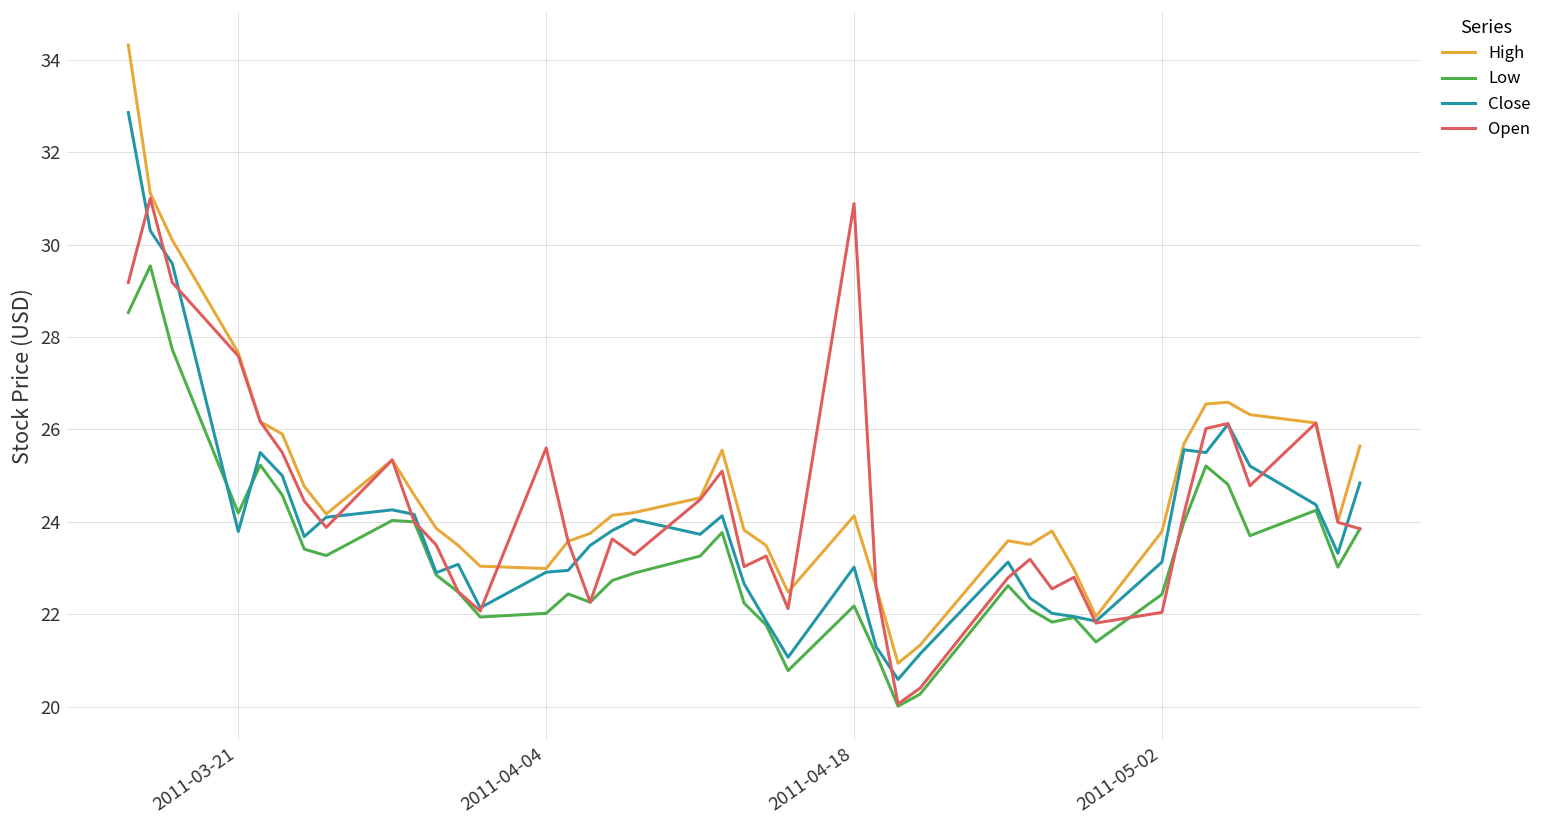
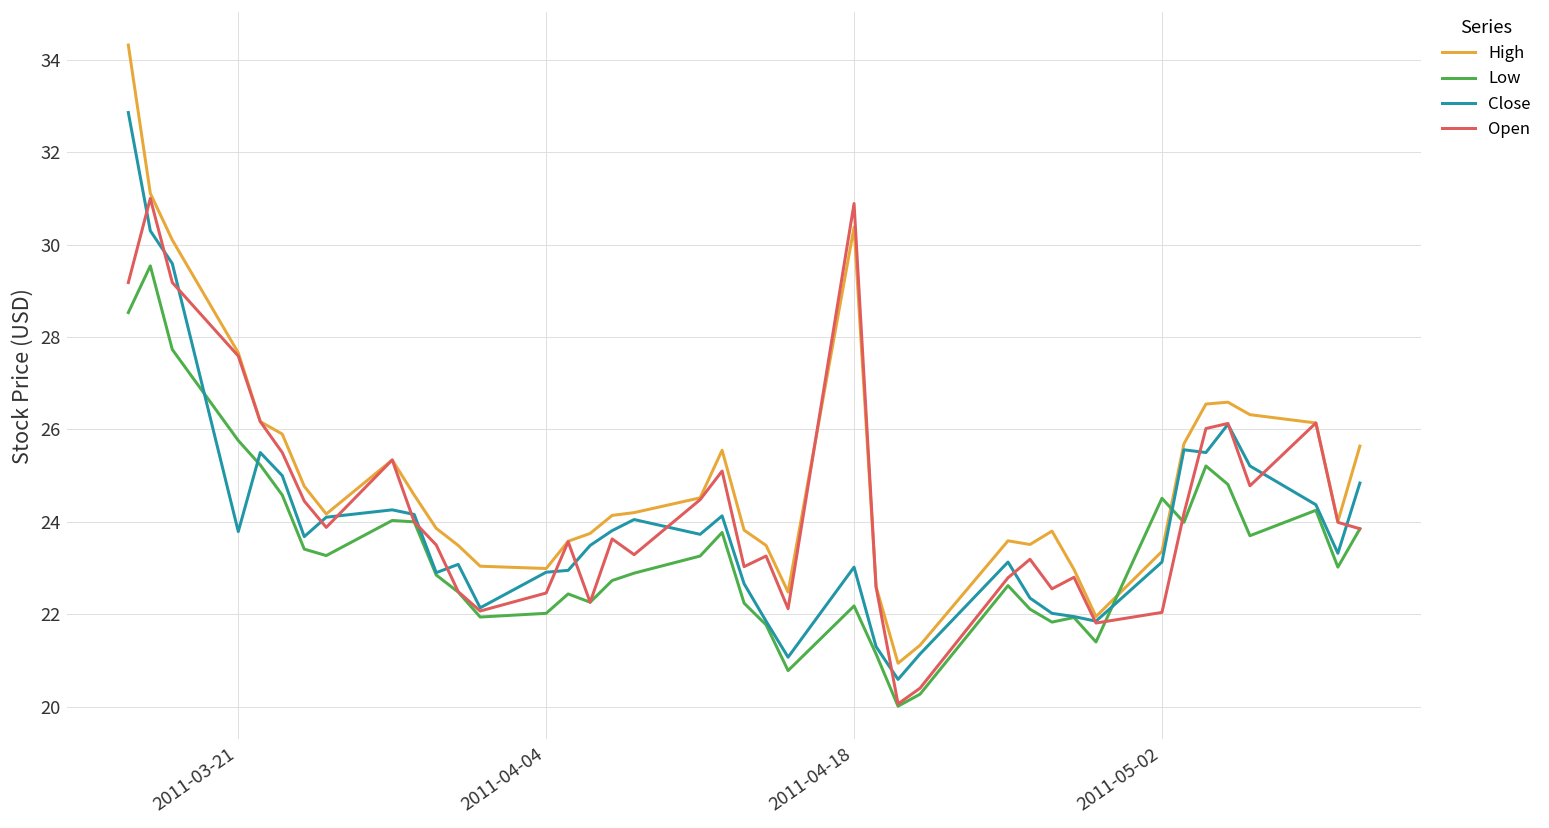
Low, 2011-03-21: 24.2 -> 25.8
Open, 2011-04-04: 25.6 -> 22.5
High, 2011-04-18: 24.1 -> 30.4
High, 2011-05-02: 23.8 -> 23.4
Low, 2011-05-02: 22.4 -> 24.5
